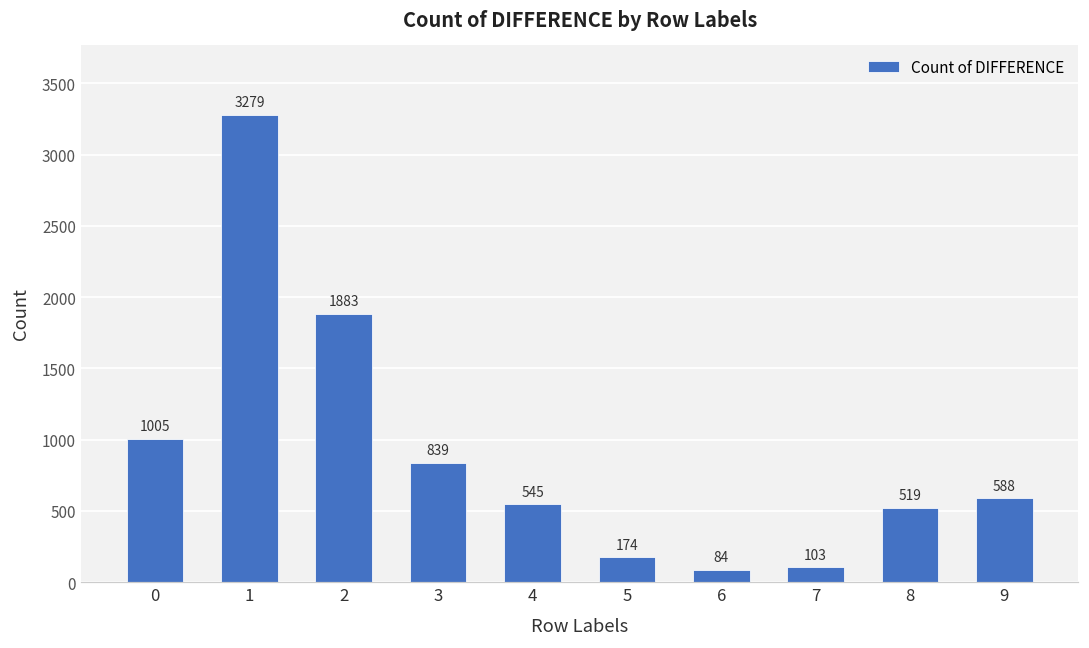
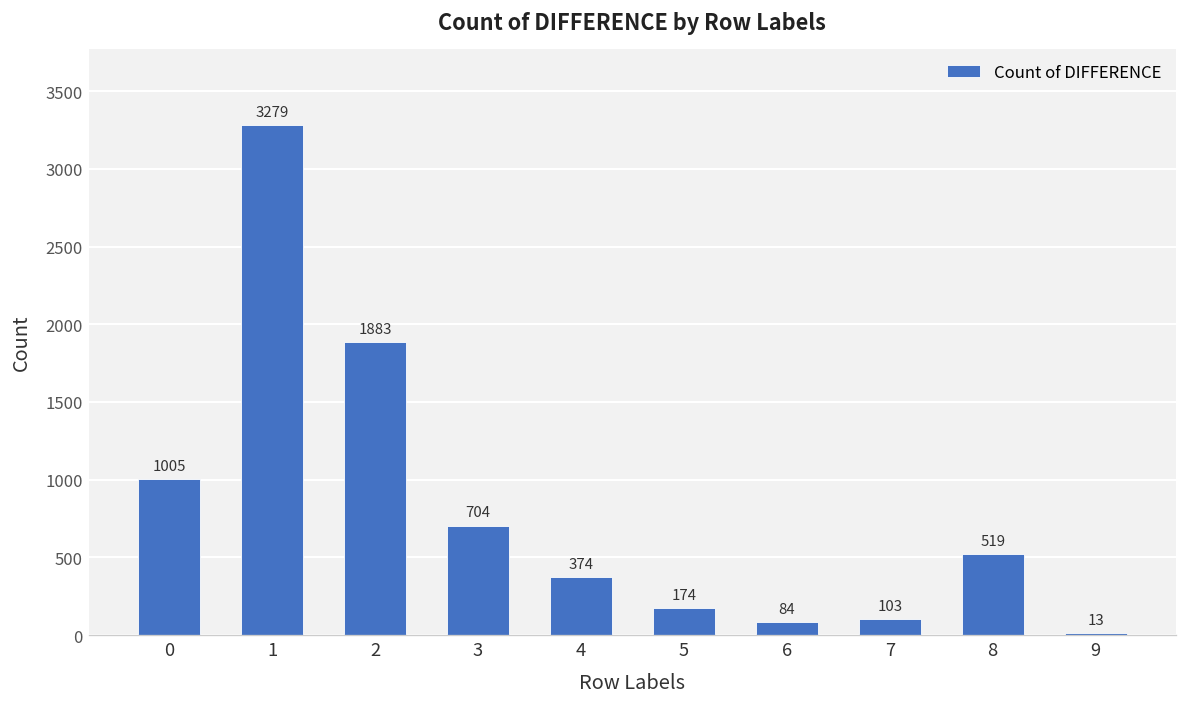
3: 839 -> 704
4: 545 -> 374
9: 588 -> 13
